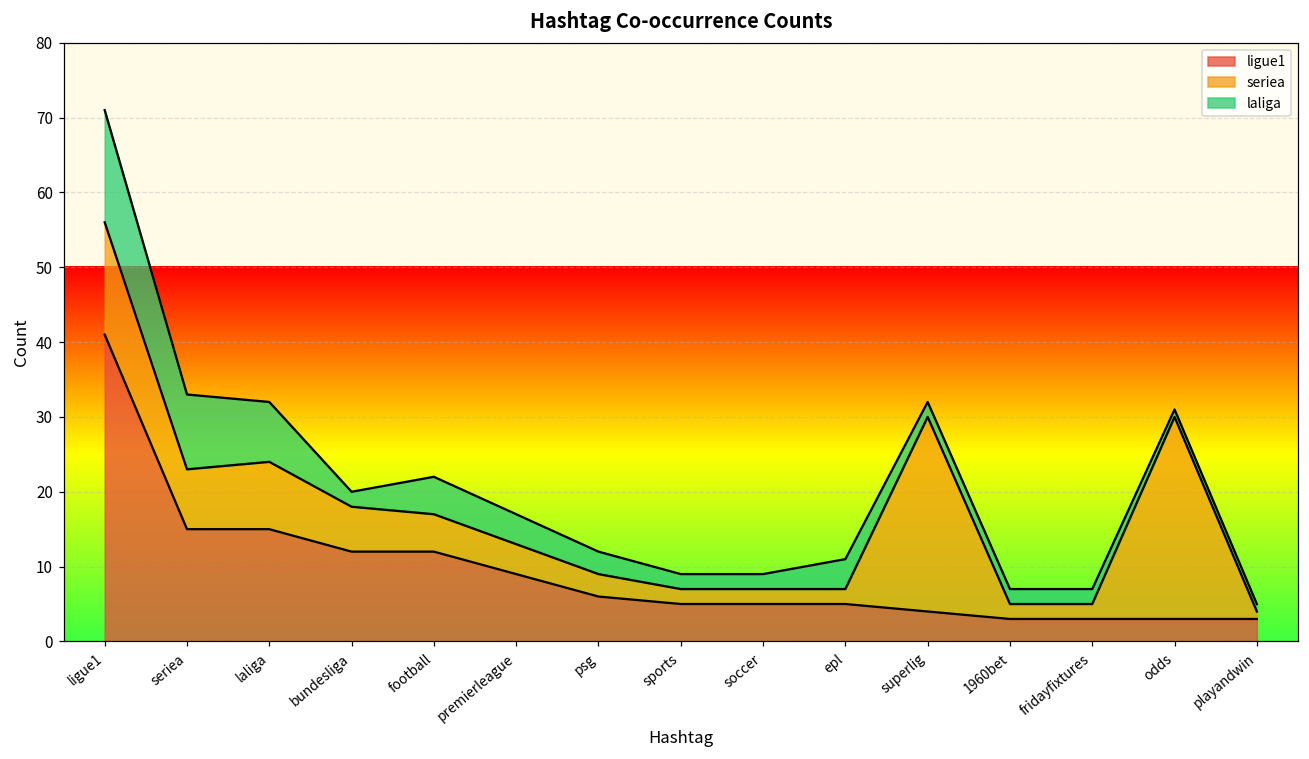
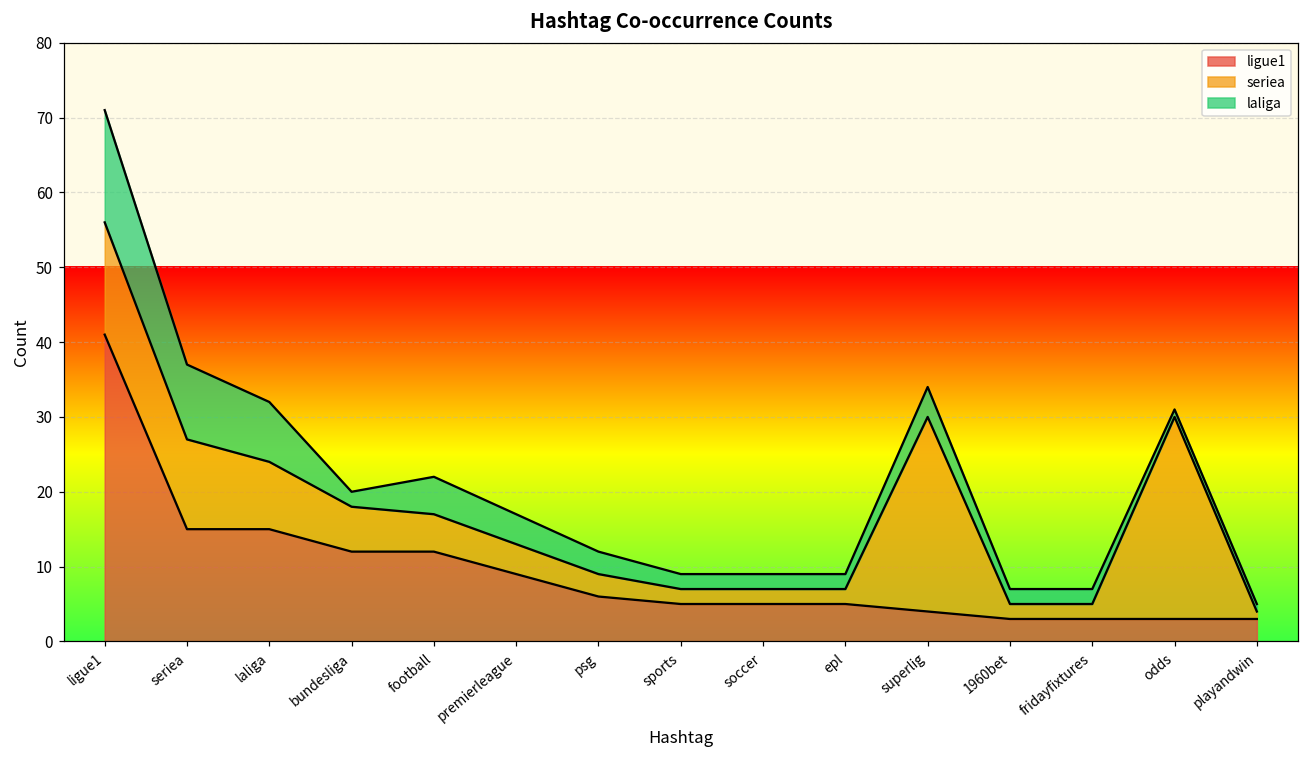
seriea, seriea: 8 -> 12
laliga, epl: 4 -> 2
laliga, superlig: 2 -> 4
